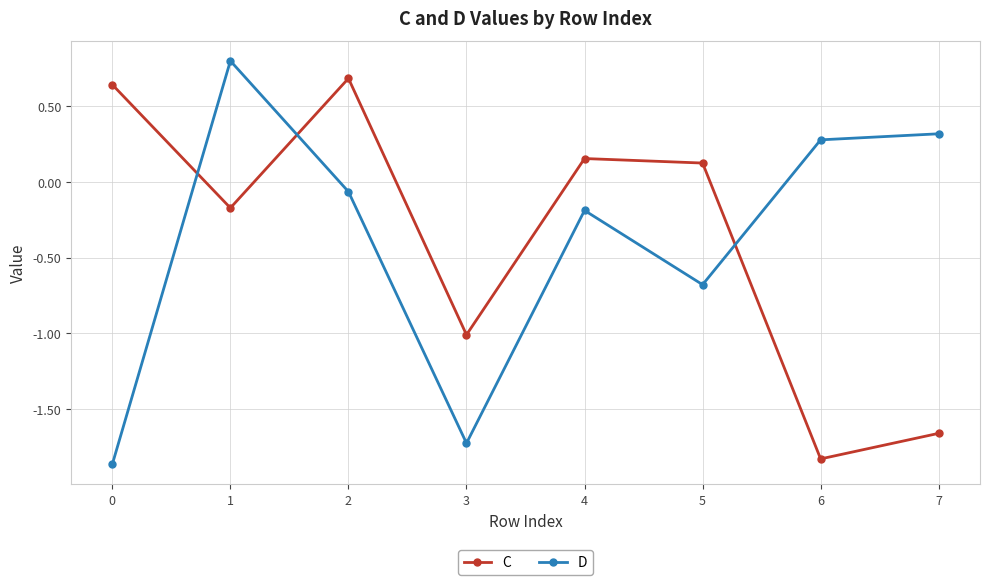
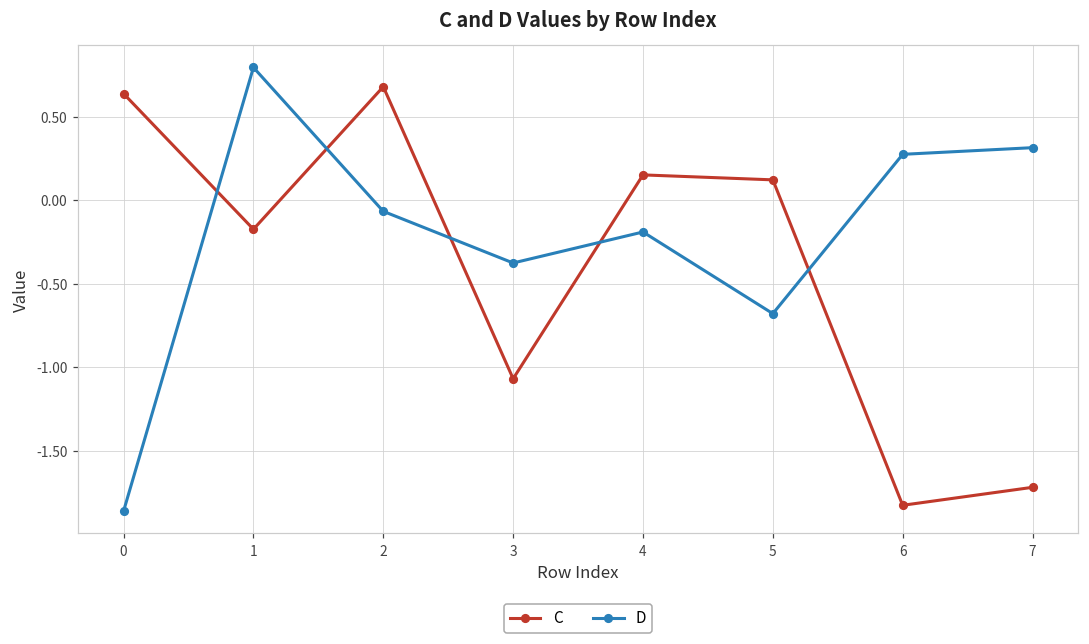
C, 3: -1.01 -> -1.07
D, 3: -1.72 -> -0.38
C, 7: -1.66 -> -1.72
